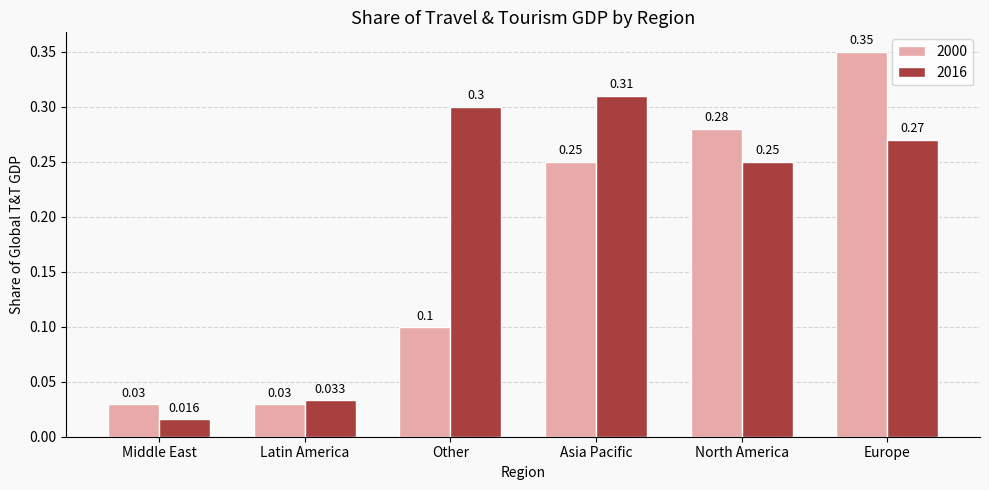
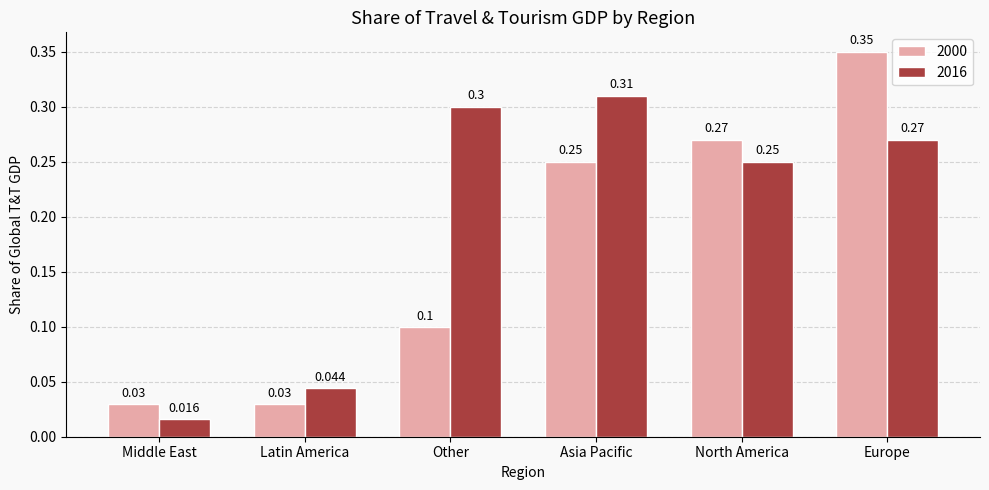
2016, Latin America: 0.033 -> 0.044
2000, North America: 0.28 -> 0.27
